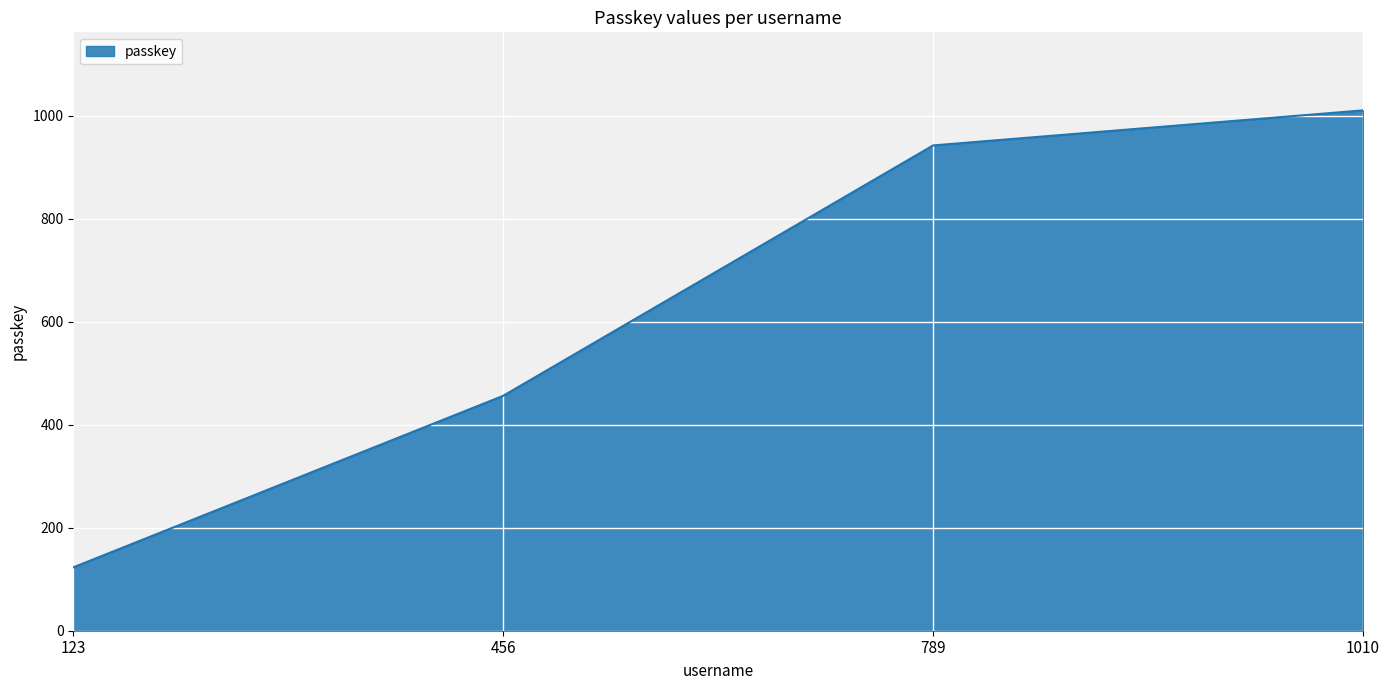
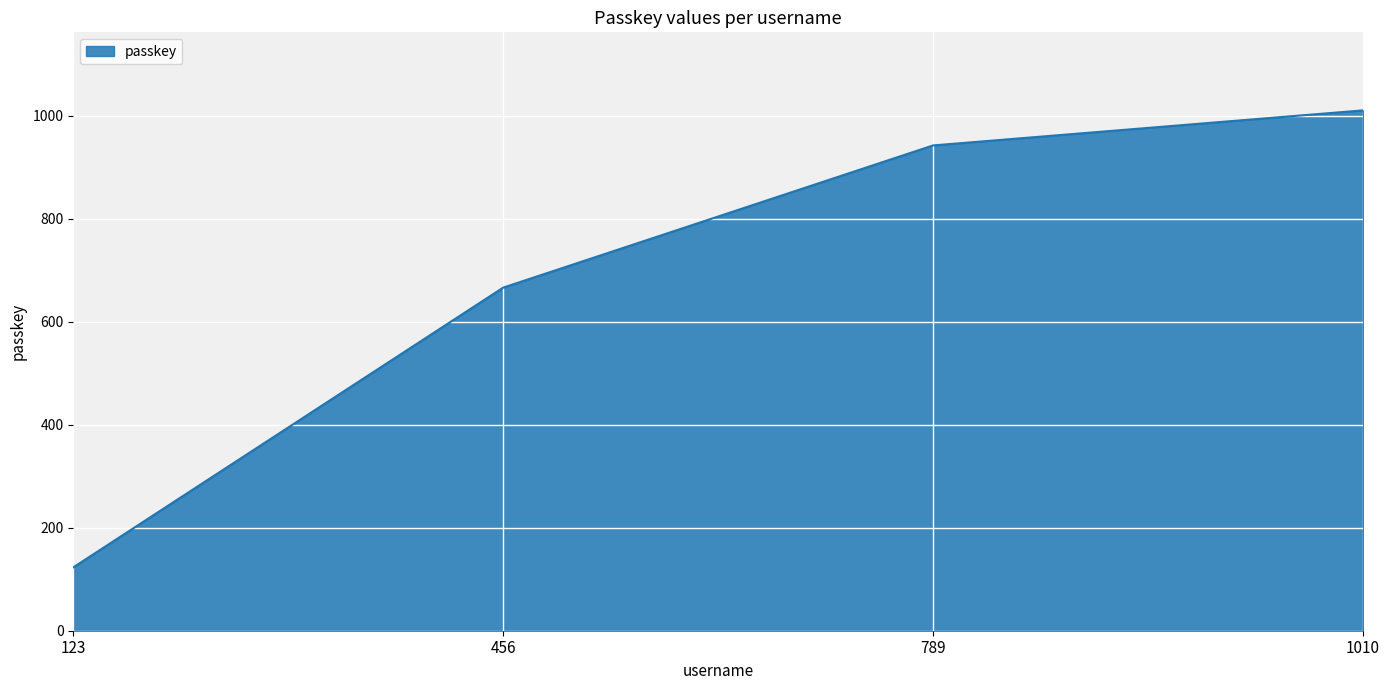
456: 460 -> 670
